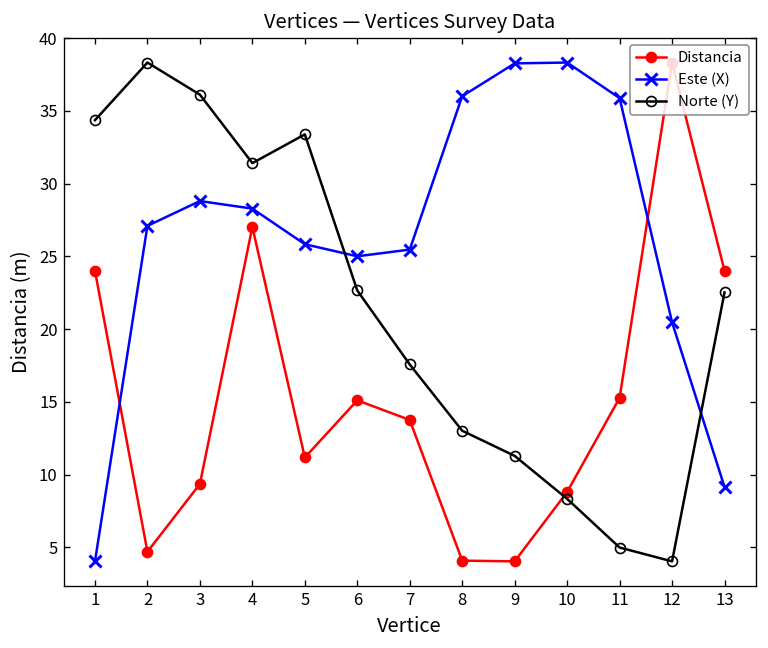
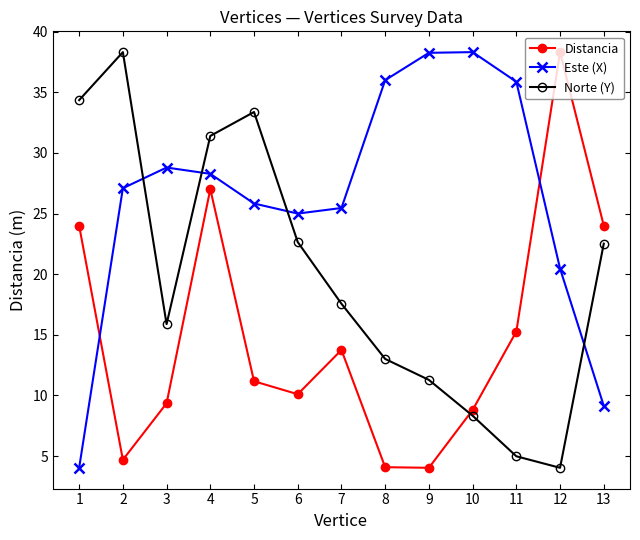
Norte (Y), 3: 36.1 -> 15.9
Distancia, 6: 15.1 -> 10.1
